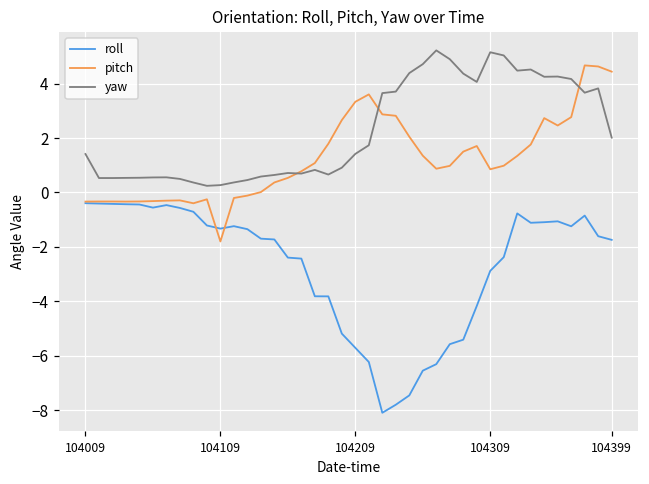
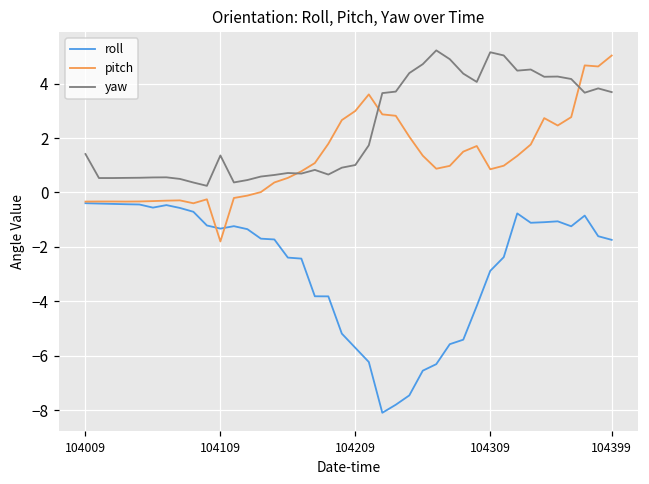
yaw, 104109: 0.3 -> 1.4
pitch, 104209: 3.3 -> 3.0
yaw, 104209: 1.4 -> 1.0
pitch, 104399: 4.4 -> 5.0
yaw, 104399: 2.0 -> 3.7
